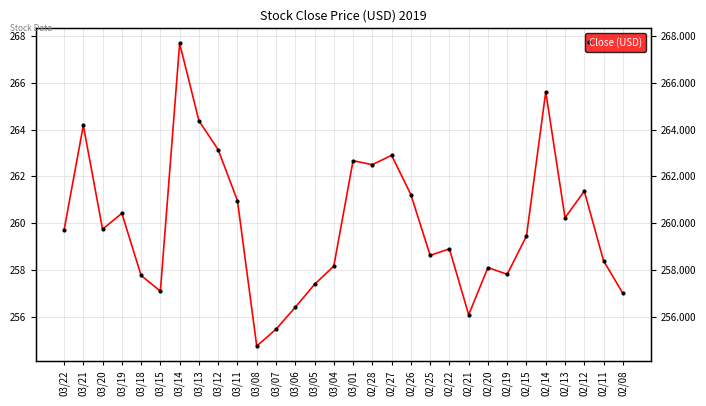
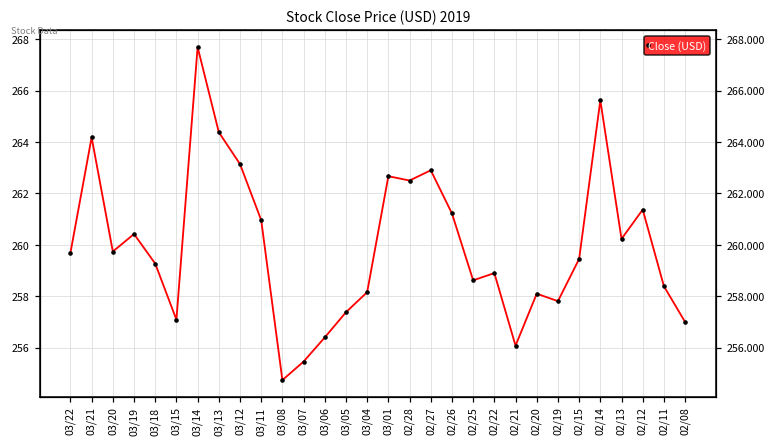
03/18: 257.8 -> 259.3
